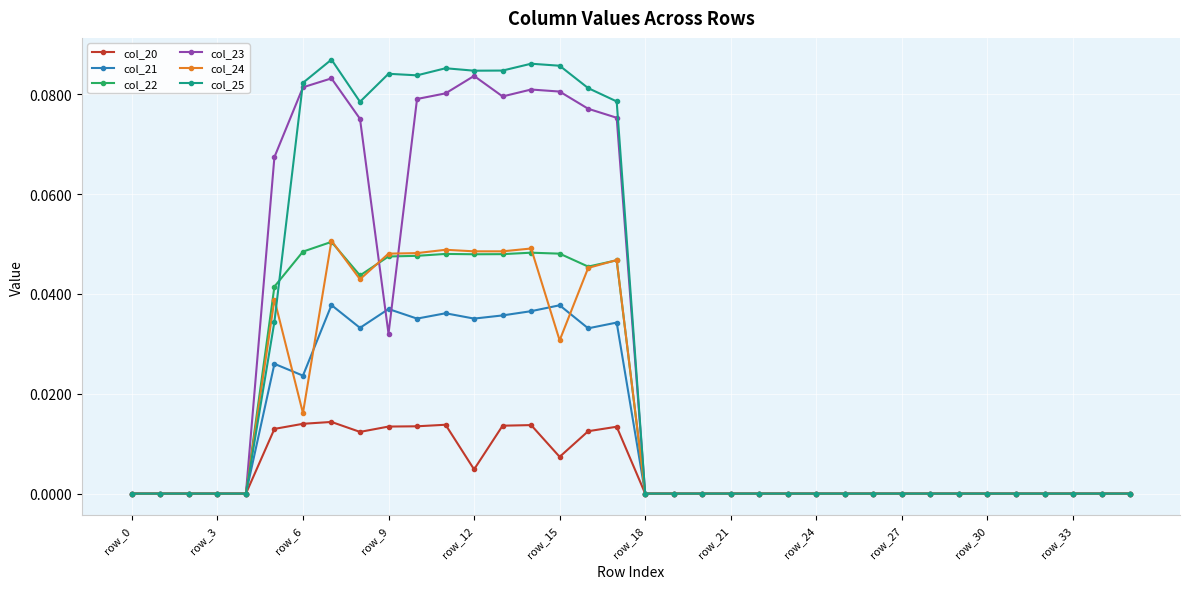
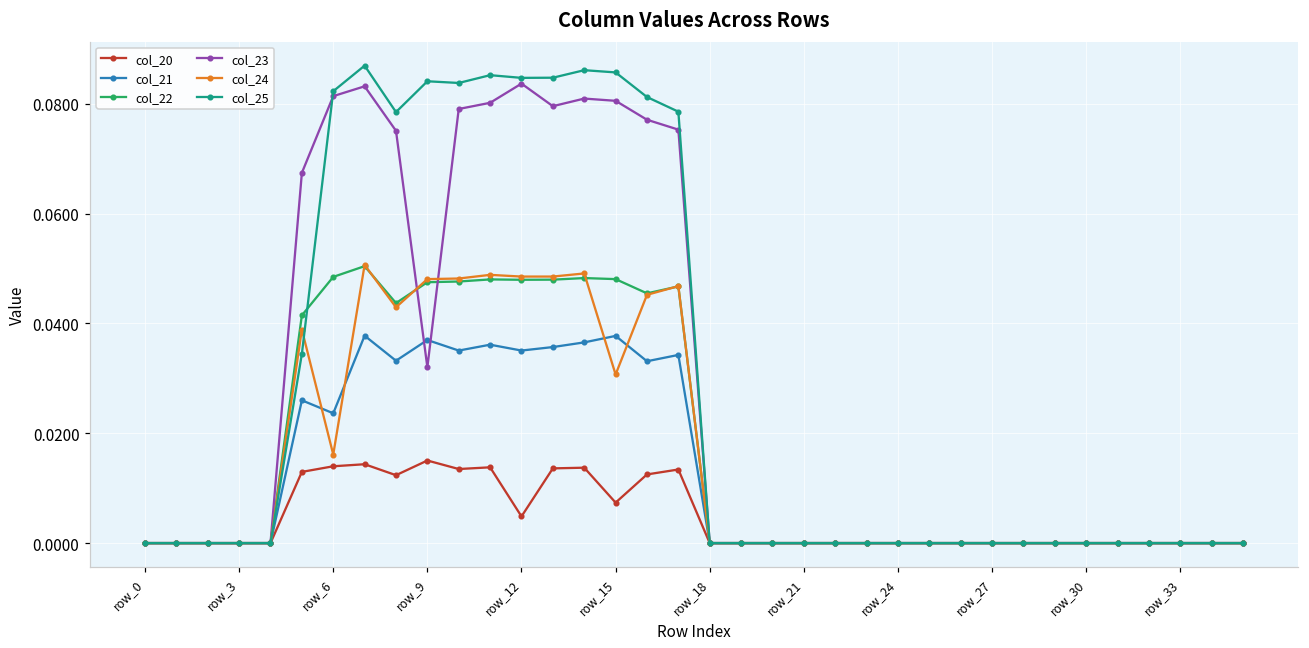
col_20, row_9: 0.013 -> 0.015
